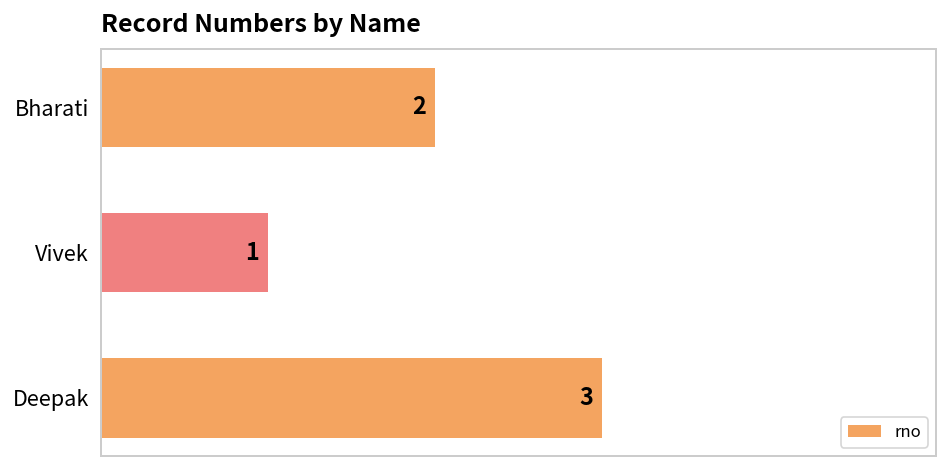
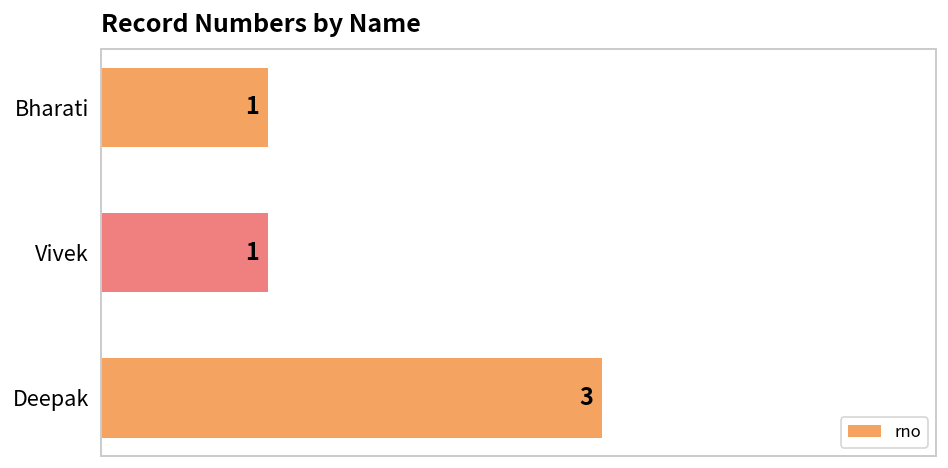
Bharati: 2 -> 1
